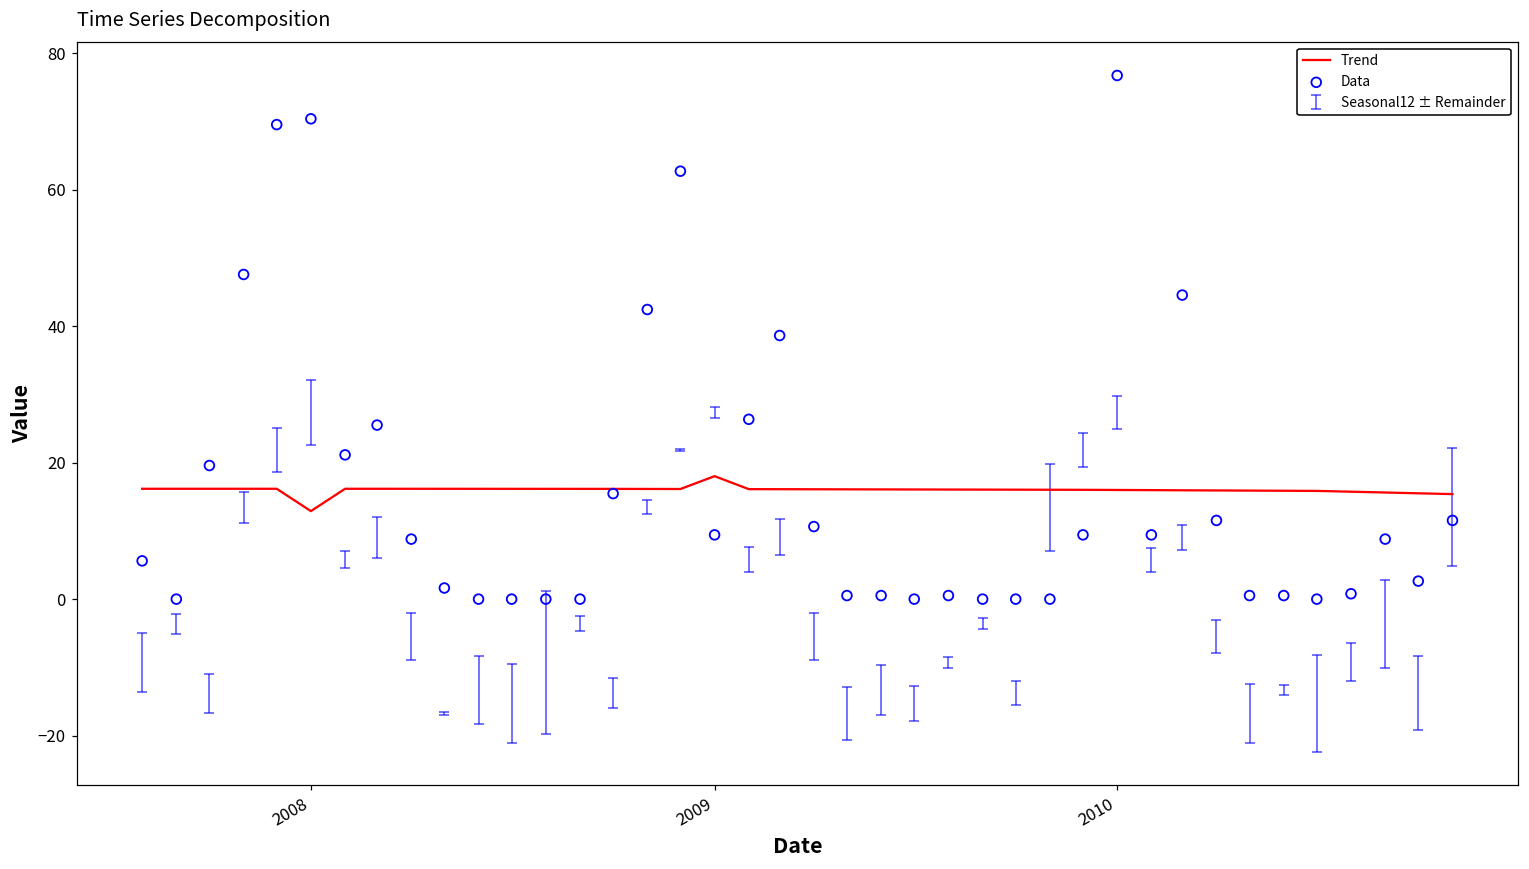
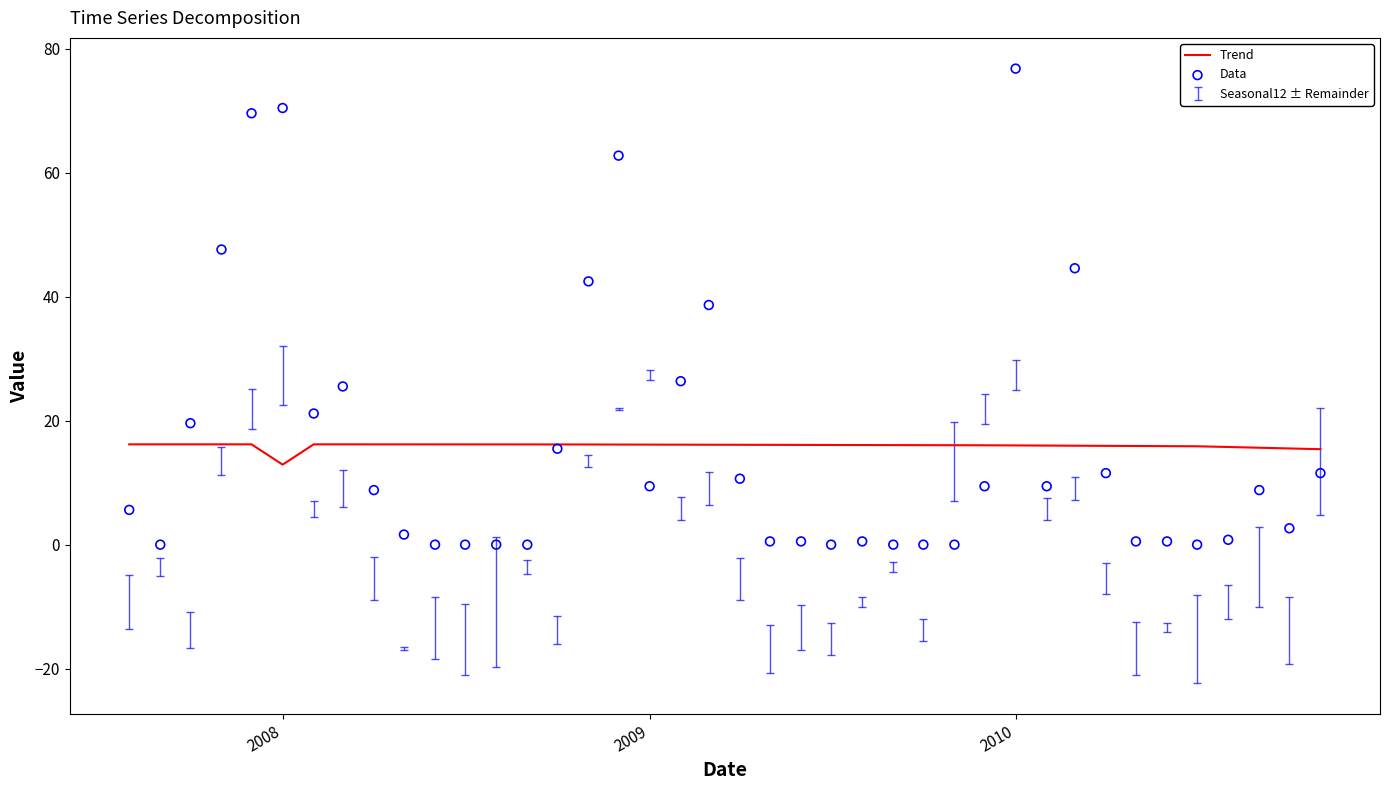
Trend, 2009: 18 -> 16
